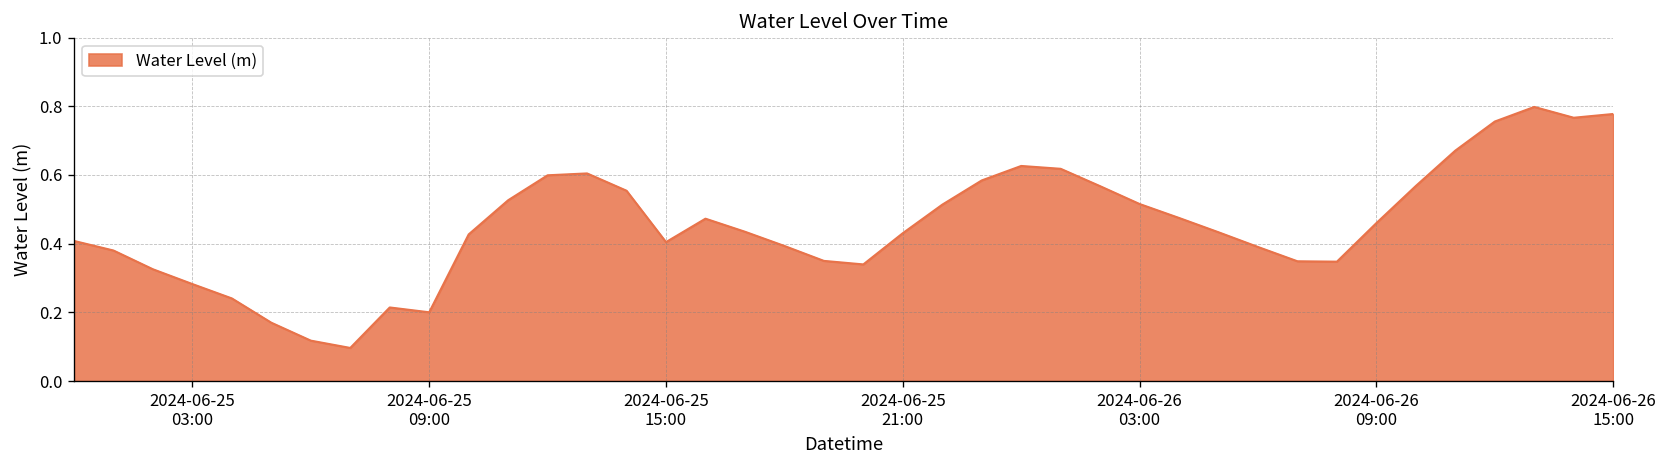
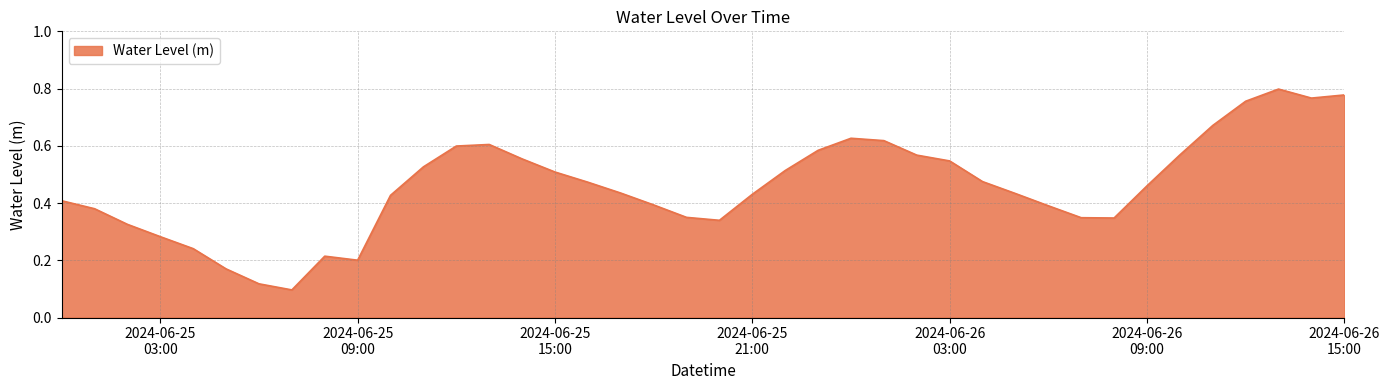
2024-06-25 15:00: 0.40 -> 0.51
2024-06-26 03:00: 0.52 -> 0.55
